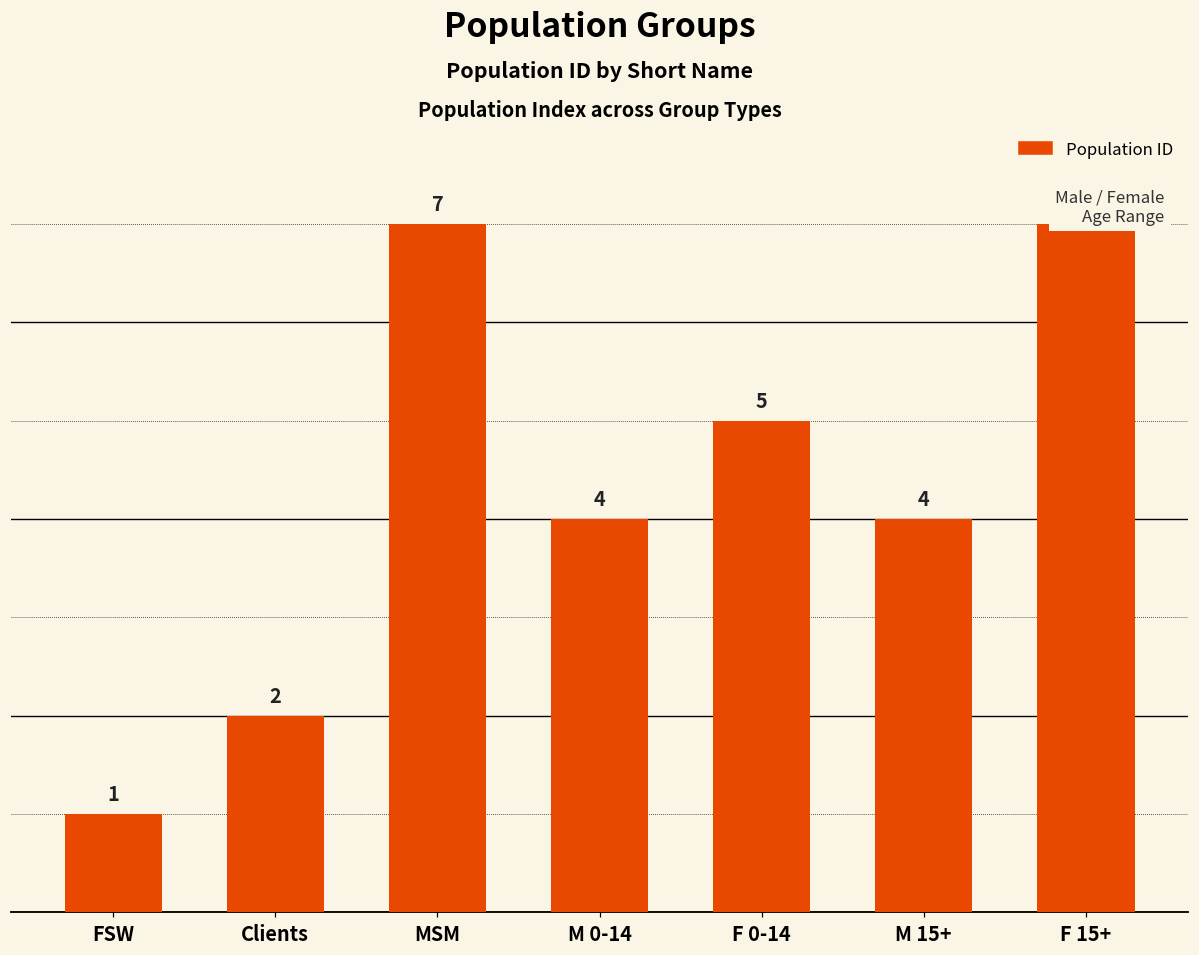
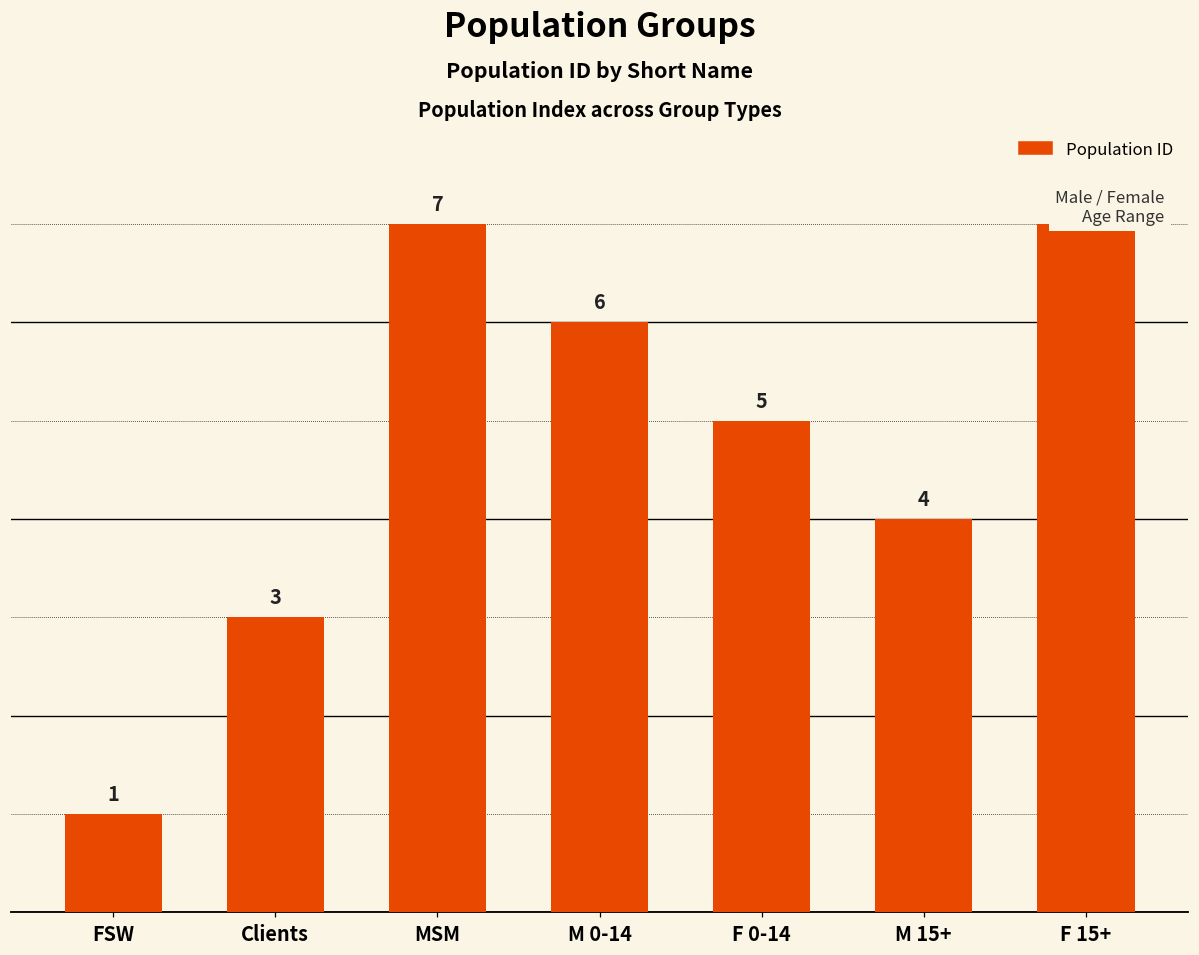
Clients: 2 -> 3
M 0-14: 4 -> 6
